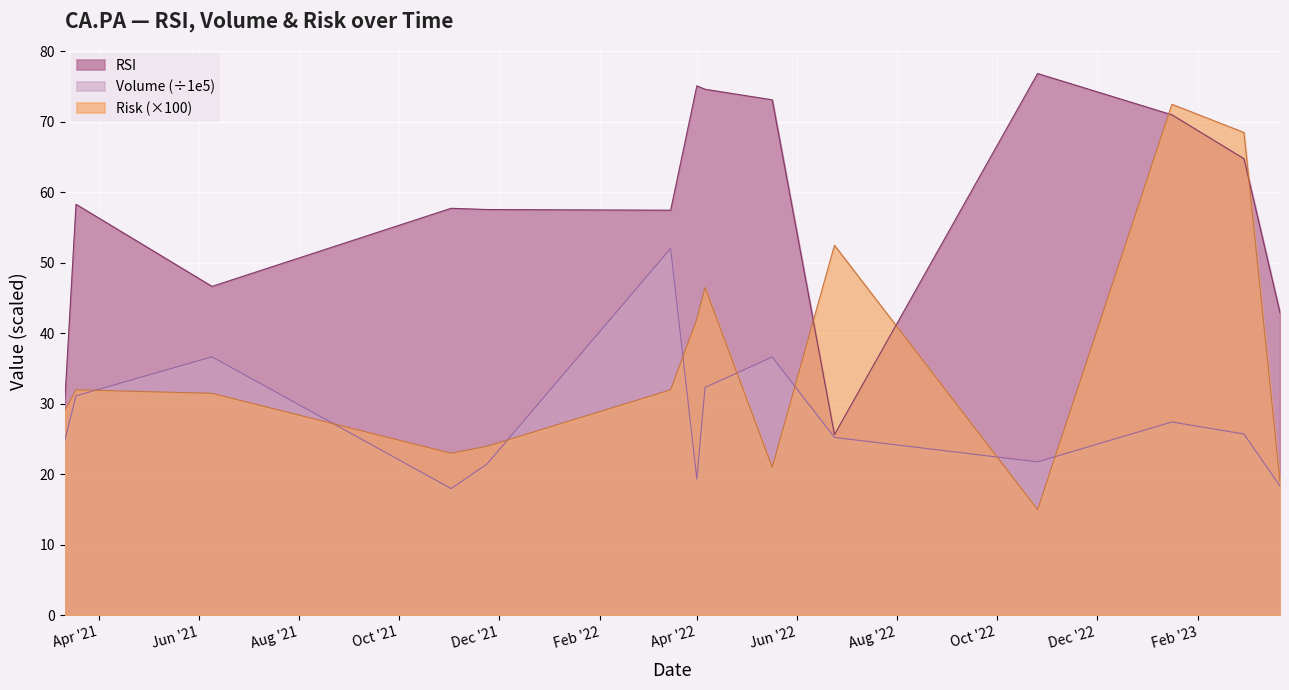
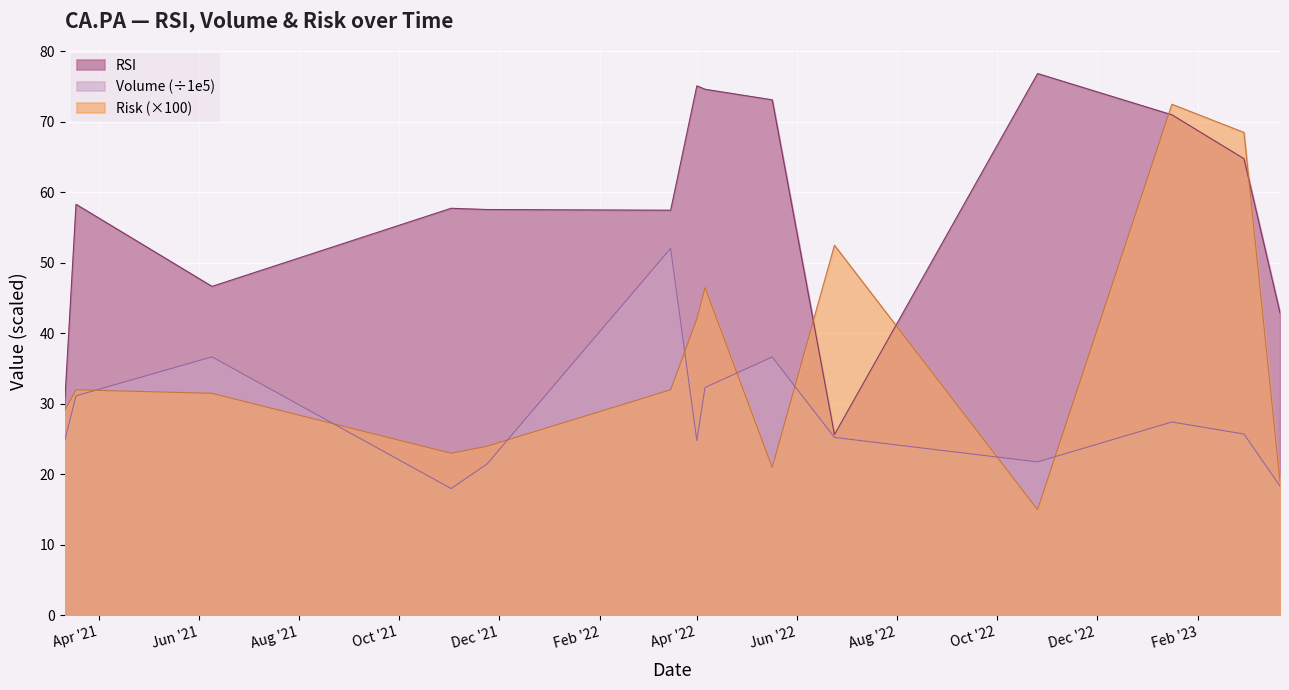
Volume (÷1e5), Apr '22: 19 -> 25
